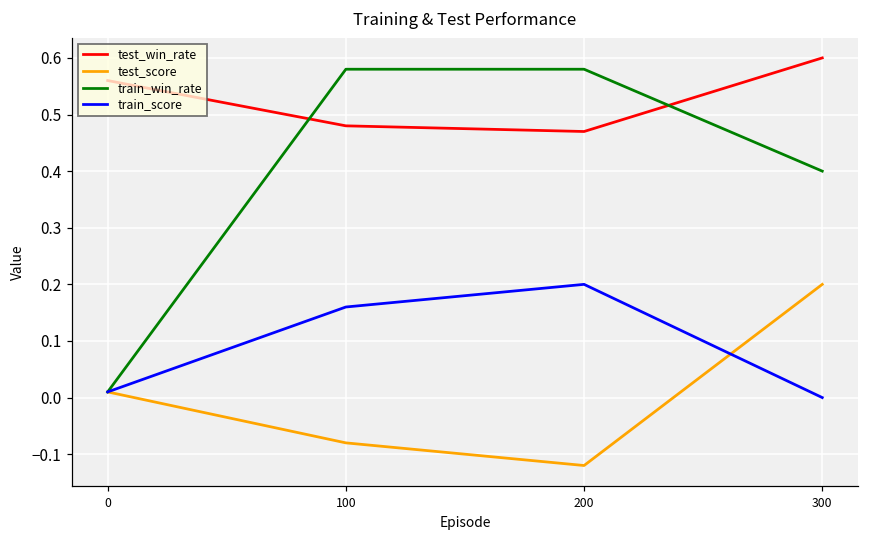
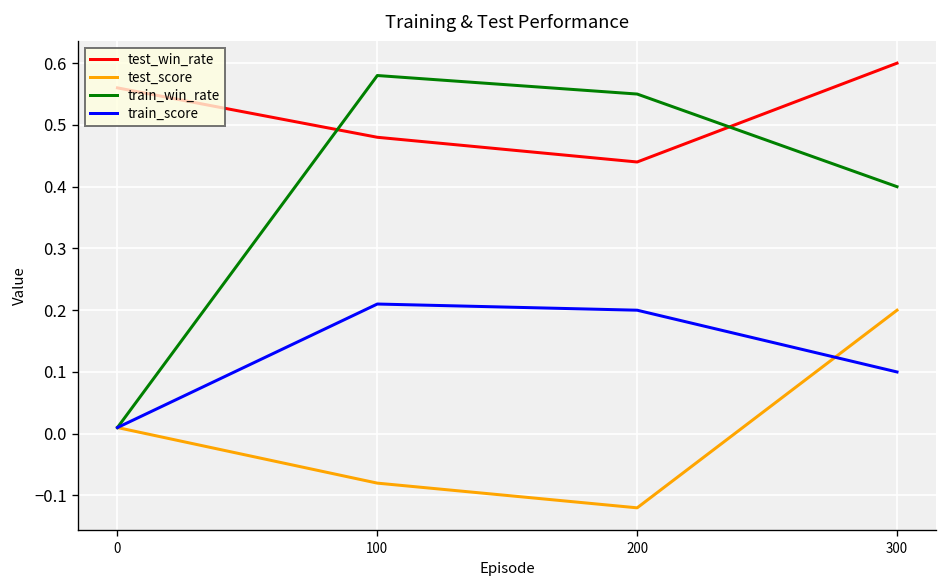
train_score, 100: 0.16 -> 0.21
test_win_rate, 200: 0.47 -> 0.44
train_win_rate, 200: 0.58 -> 0.55
train_score, 300: 0.0 -> 0.1
